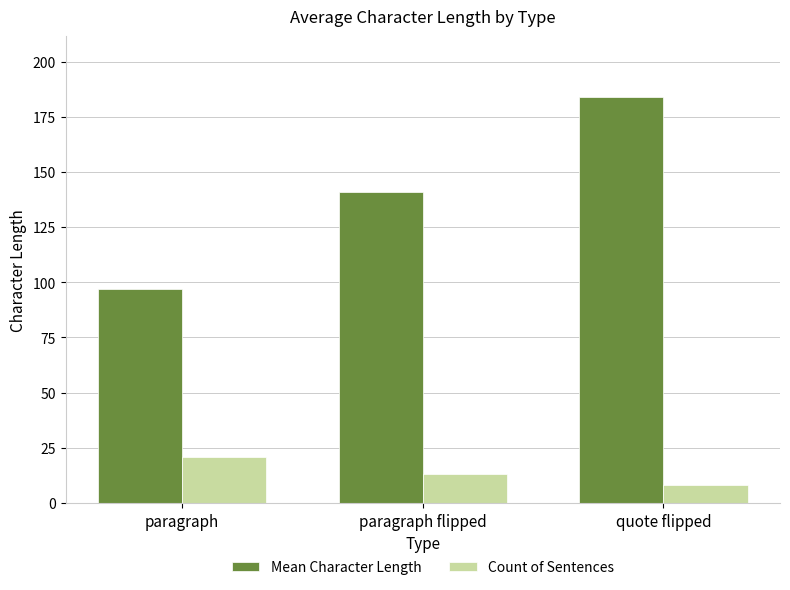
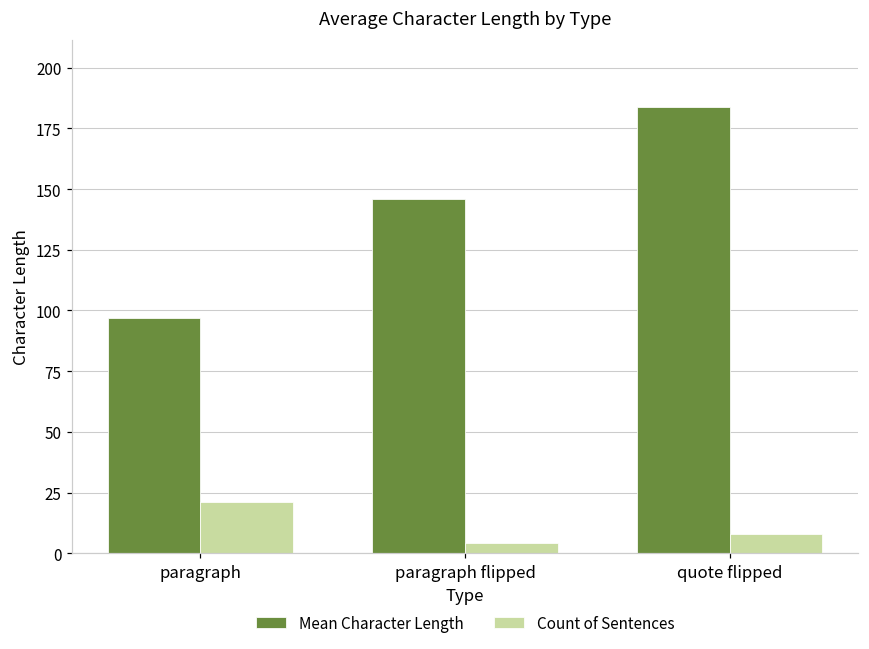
Mean Character Length, paragraph flipped: 141 -> 146
Count of Sentences, paragraph flipped: 13 -> 4
